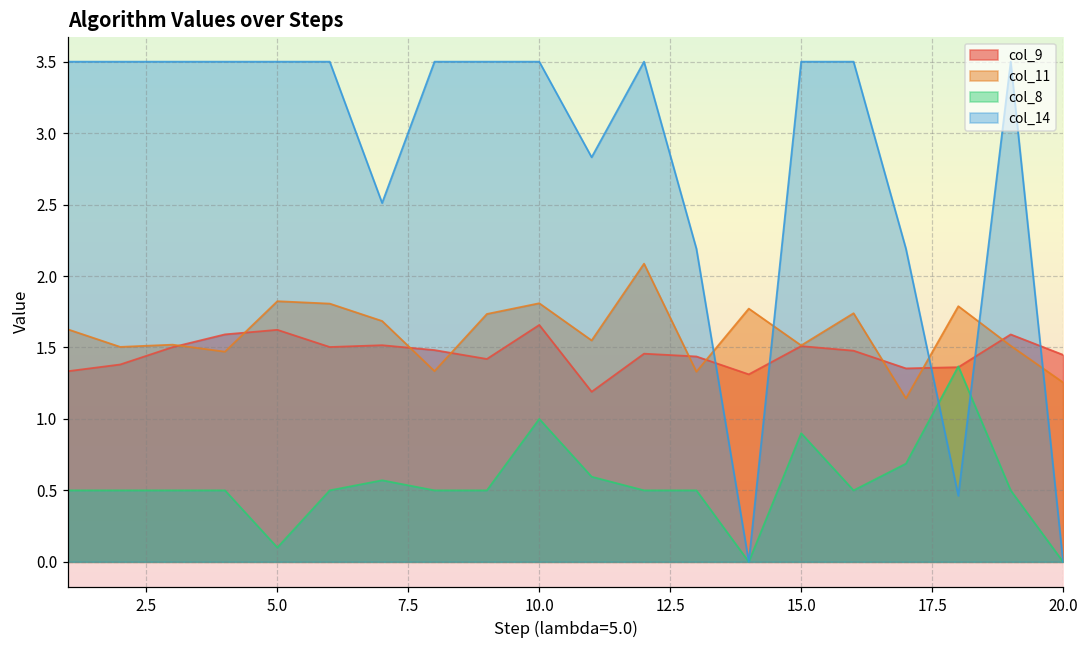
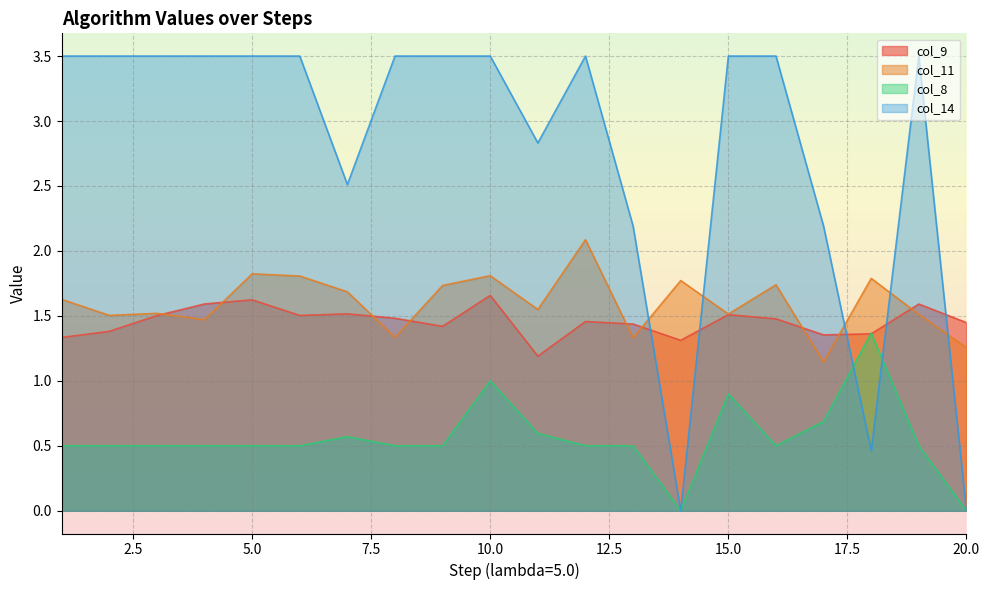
col_8, 5.0: 0.1 -> 0.5
